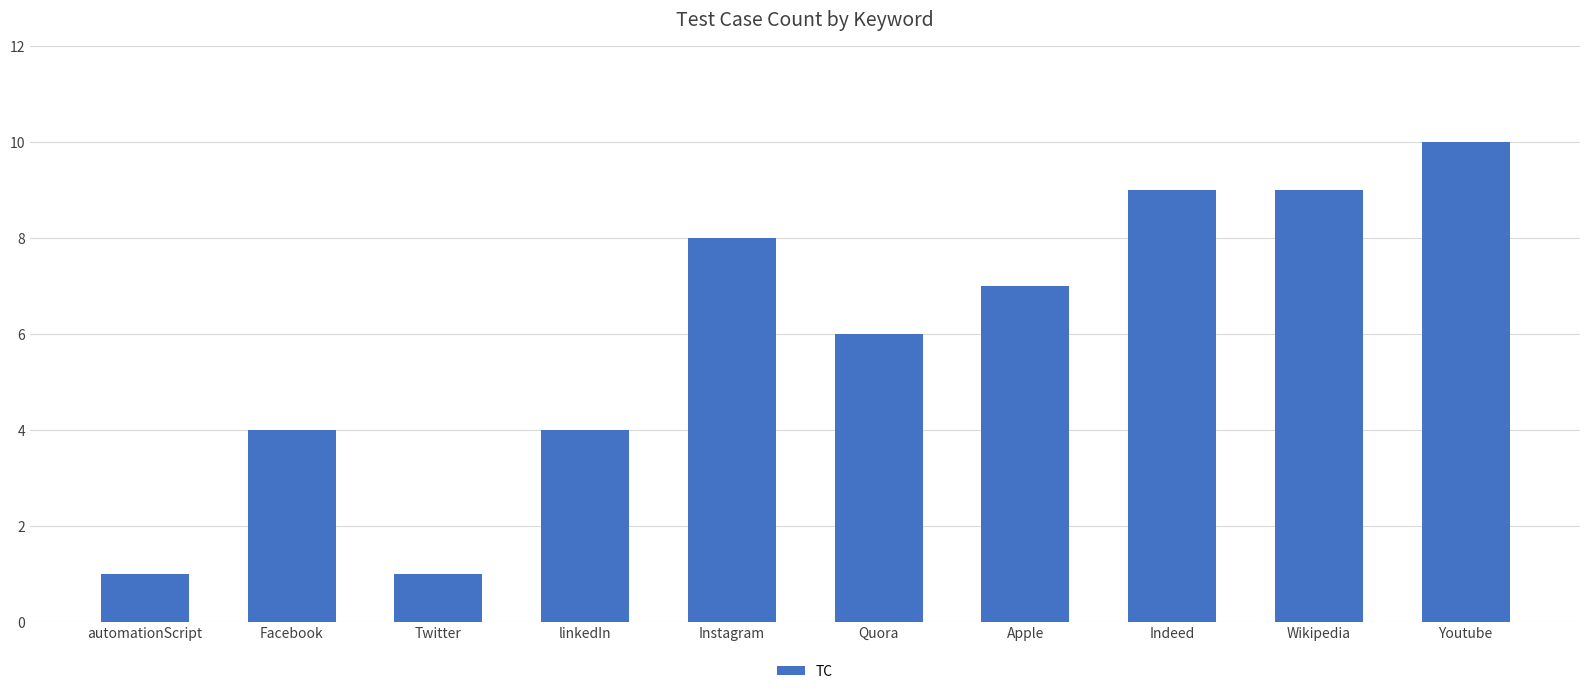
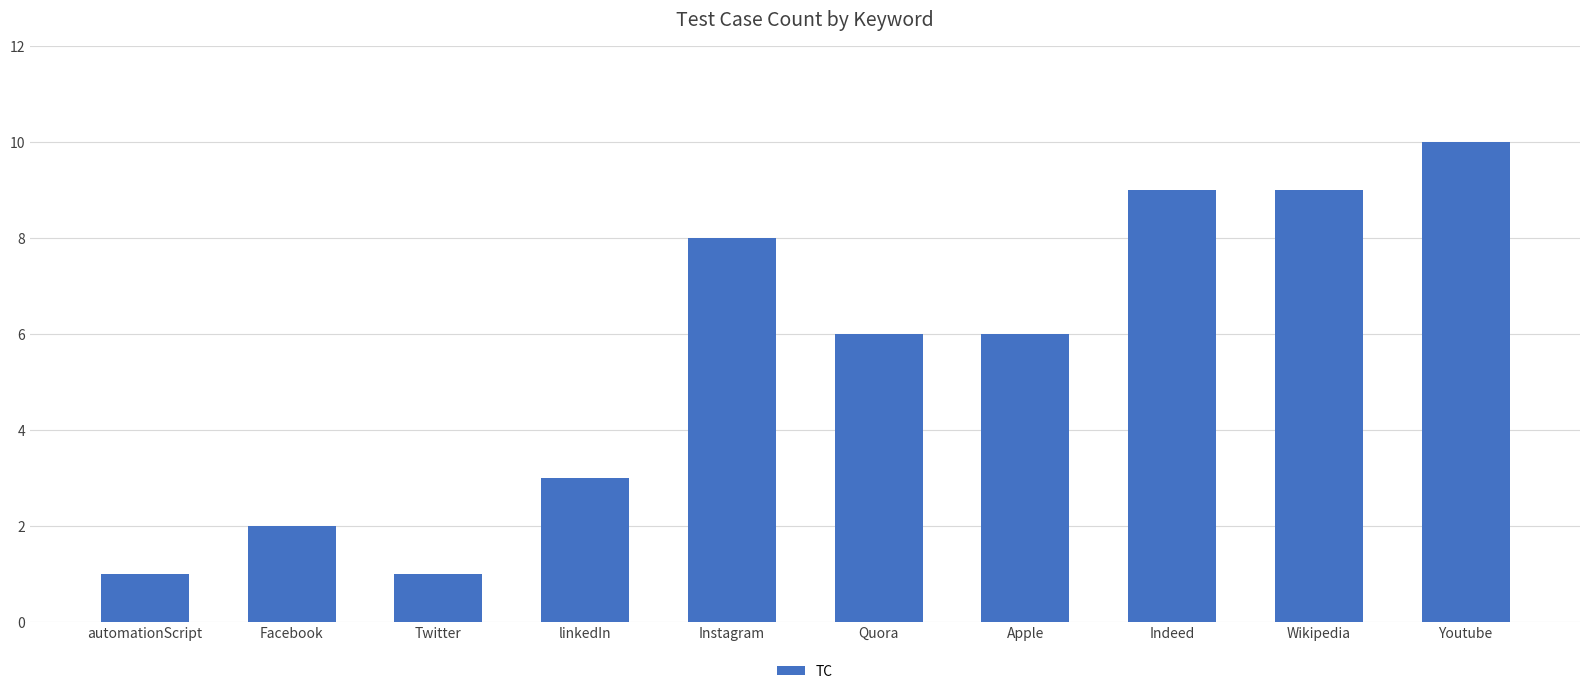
Facebook: 4 -> 2
linkedIn: 4 -> 3
Apple: 7 -> 6
